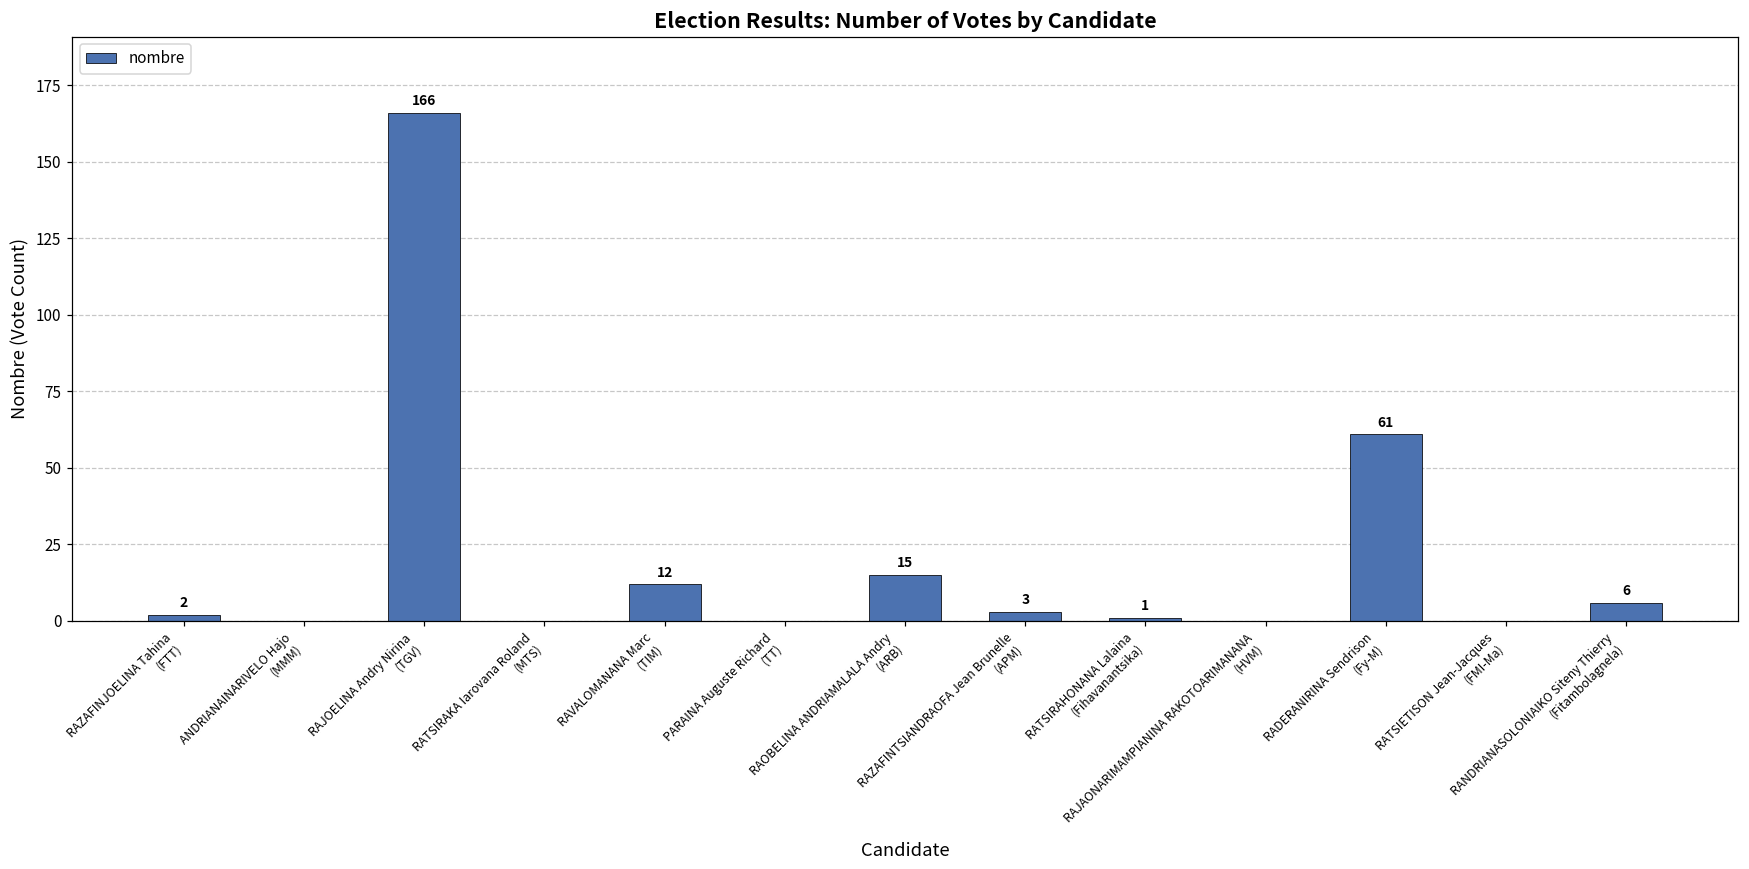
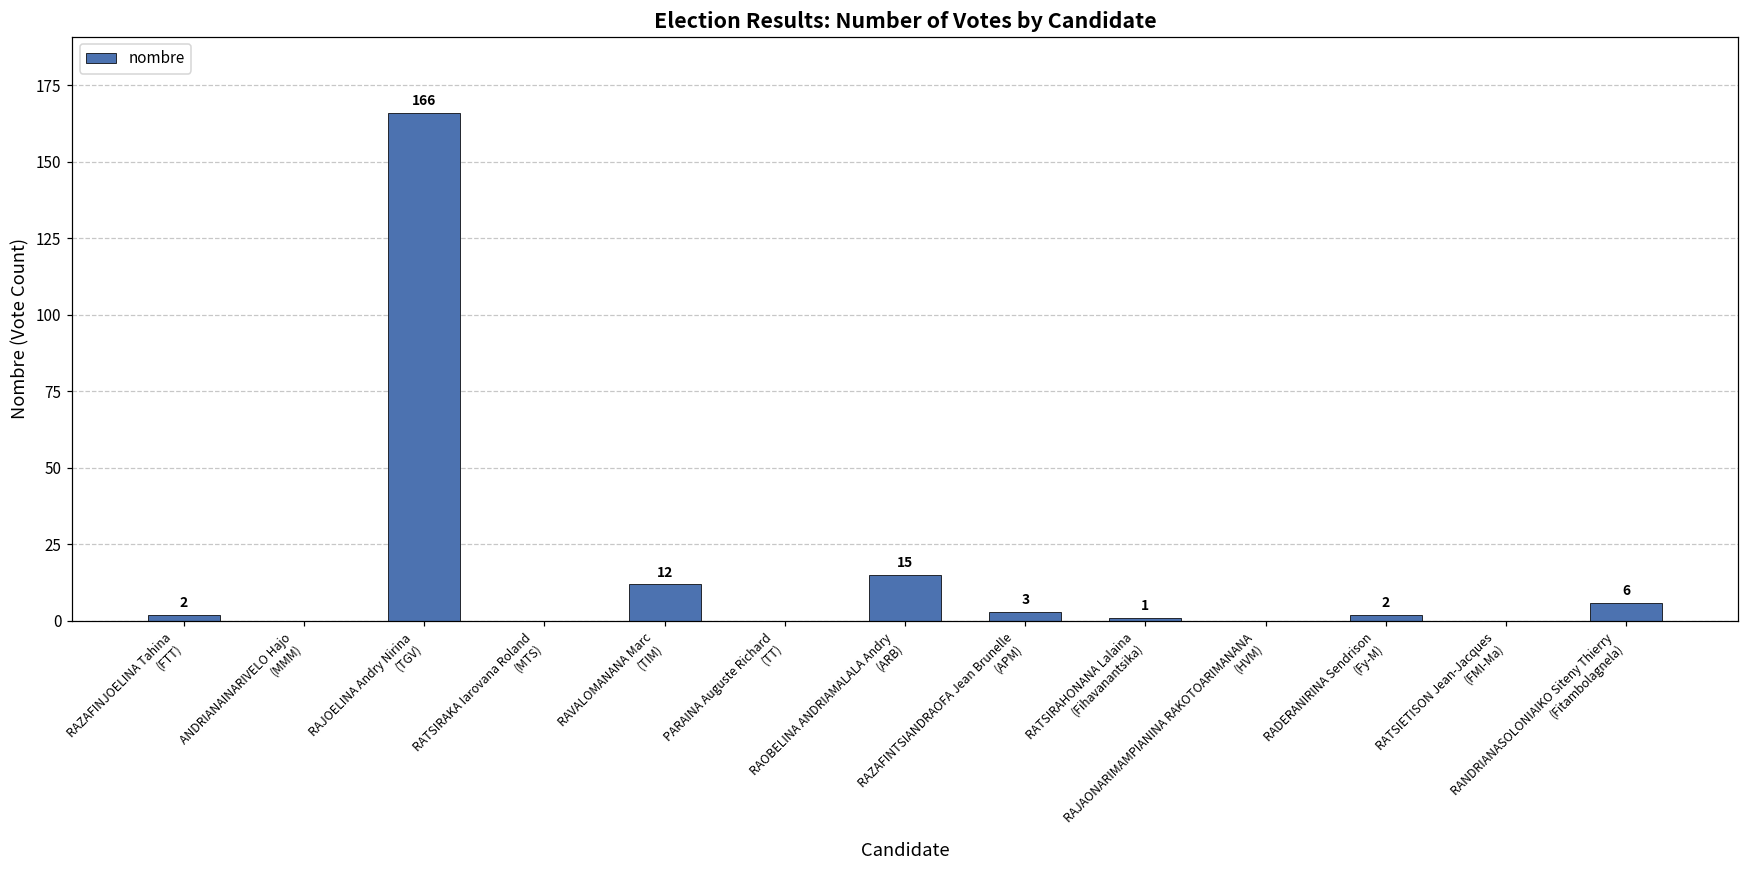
RADERANIRINA Sendrison (Fy-M): 61 -> 2
